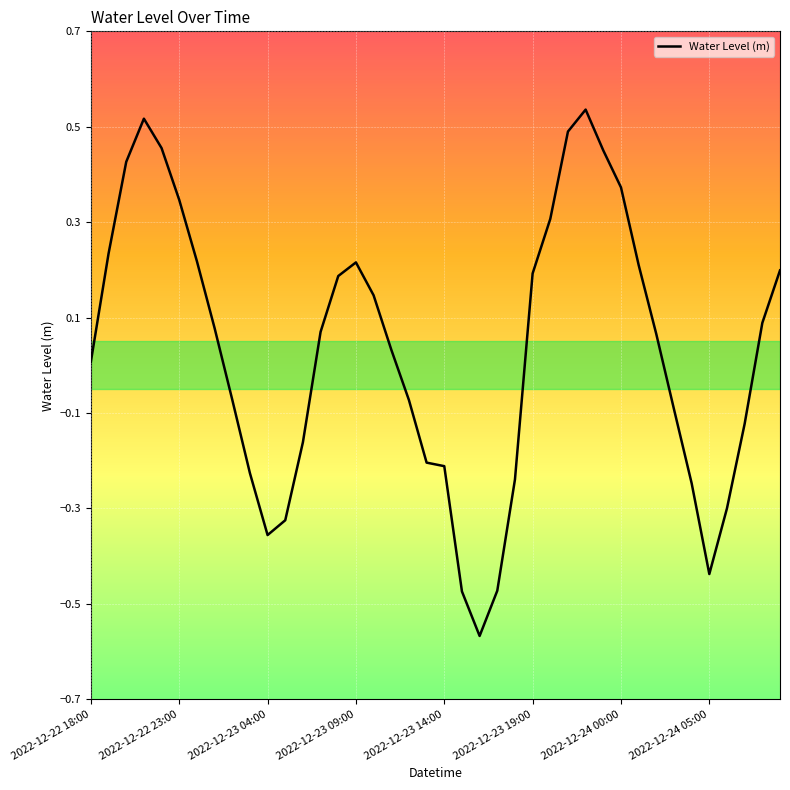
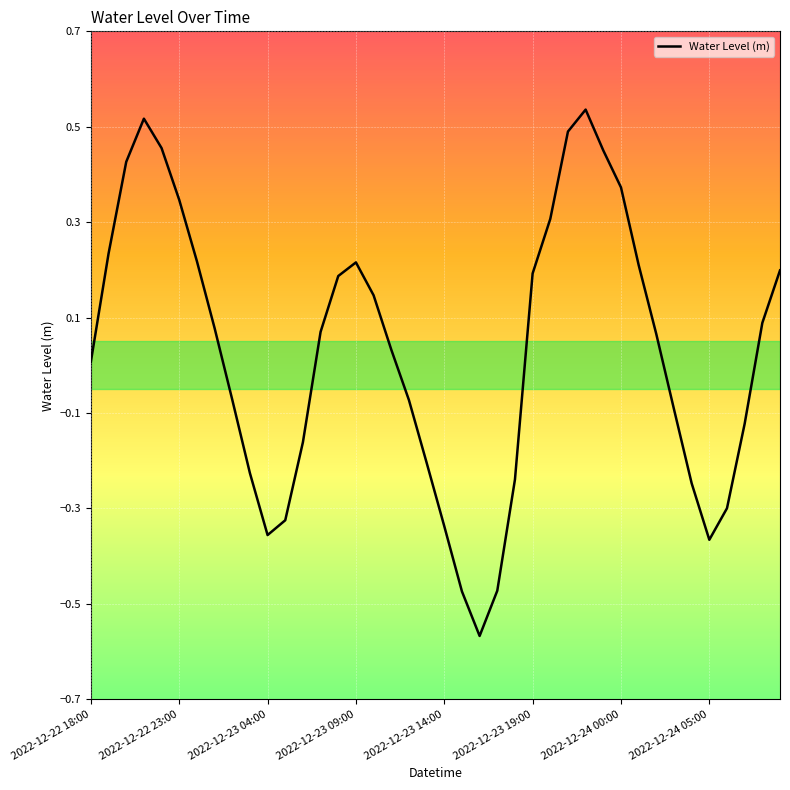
2022-12-23 14:00: -0.21 -> -0.34
2022-12-24 05:00: -0.44 -> -0.37
